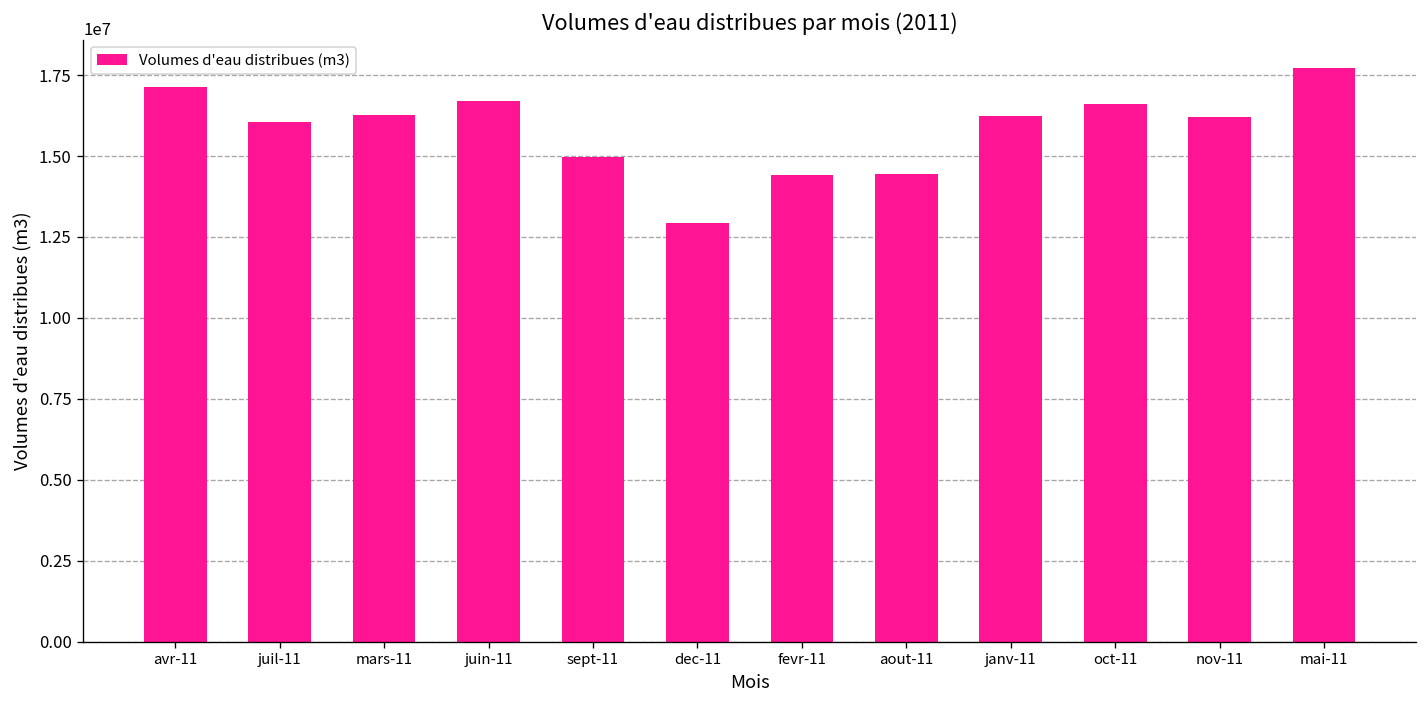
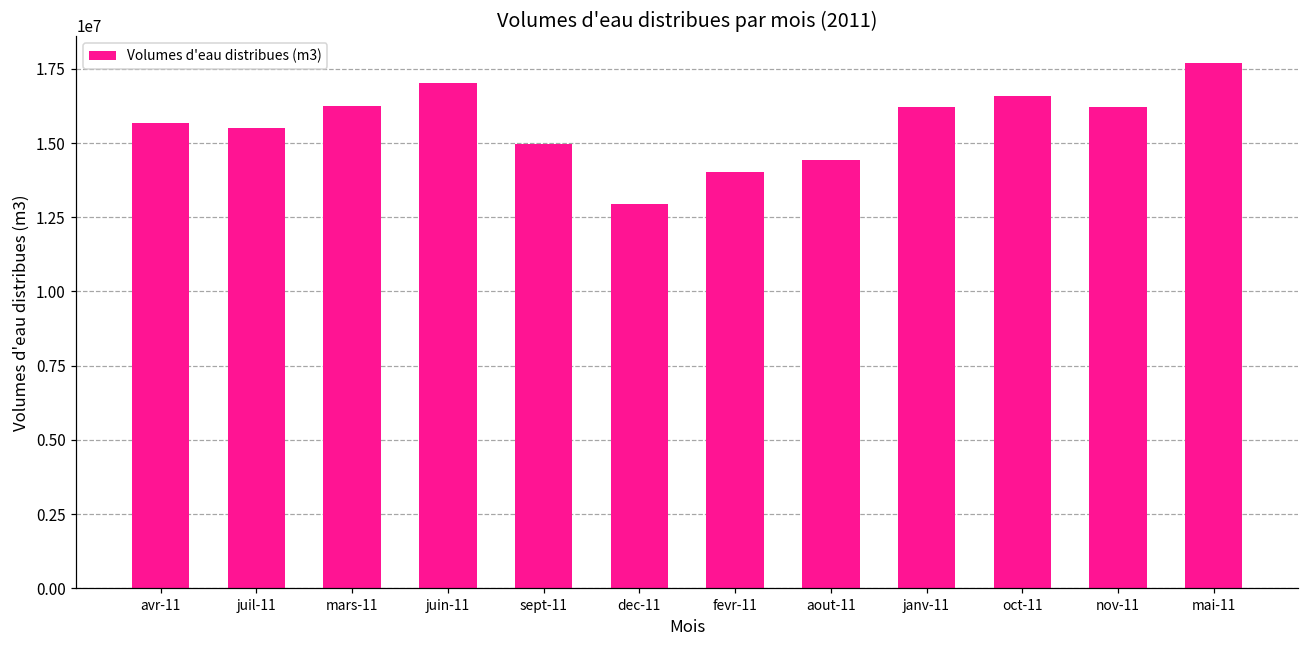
avr-11: 17100000 -> 15700000
juil-11: 16000000 -> 15500000
juin-11: 16700000 -> 17000000
fevr-11: 14400000 -> 14000000
